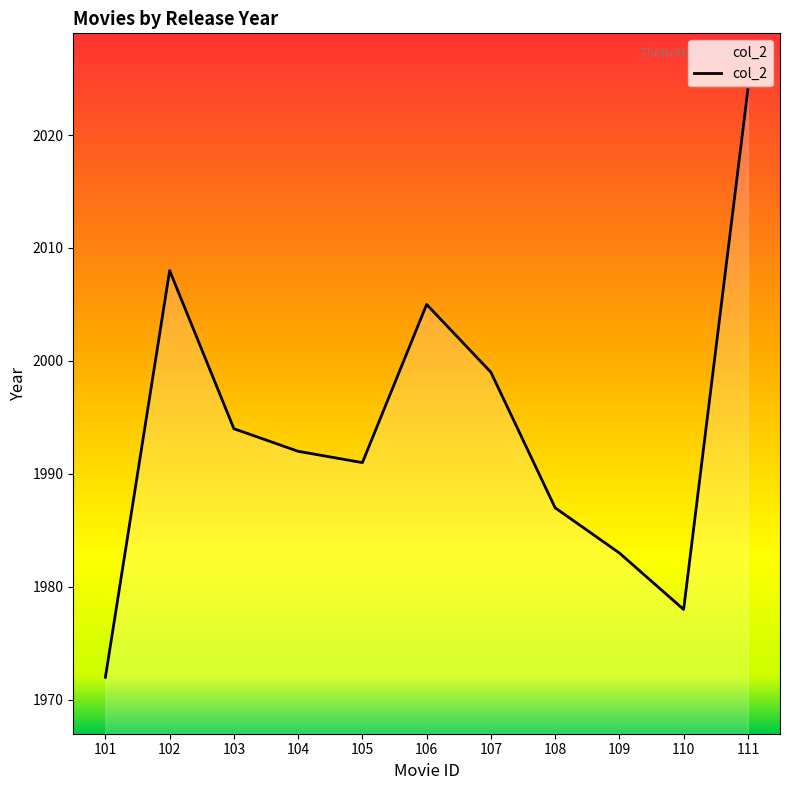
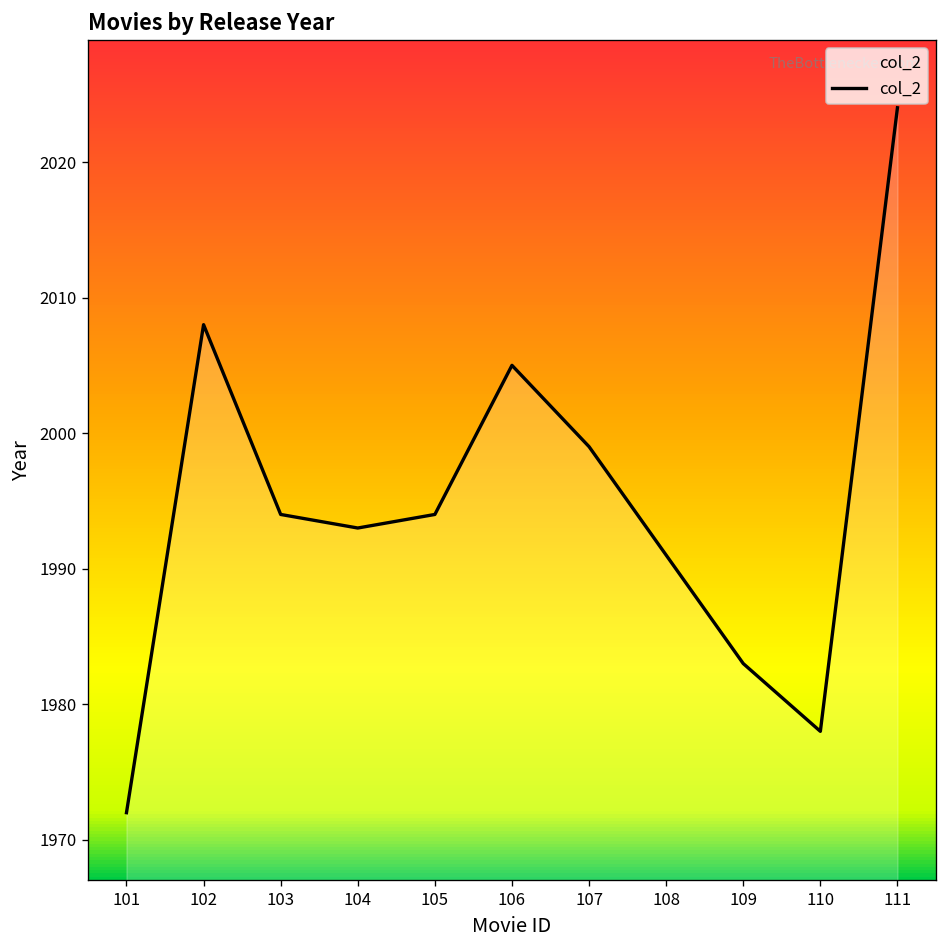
104: 1992 -> 1993
105: 1991 -> 1994
108: 1987 -> 1991
